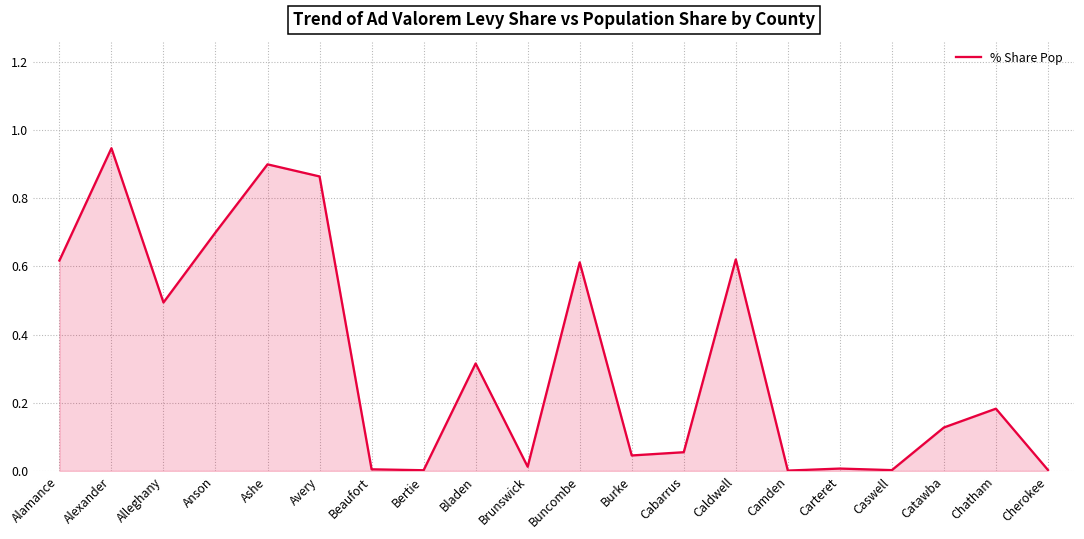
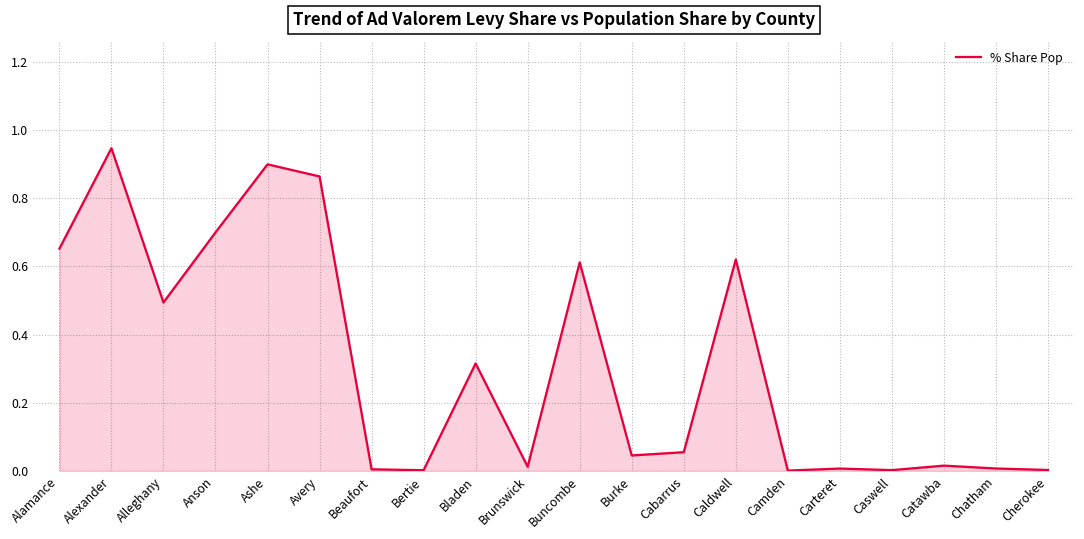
Alamance: 0.62 -> 0.65
Catawba: 0.13 -> 0.02
Chatham: 0.18 -> 0.01
